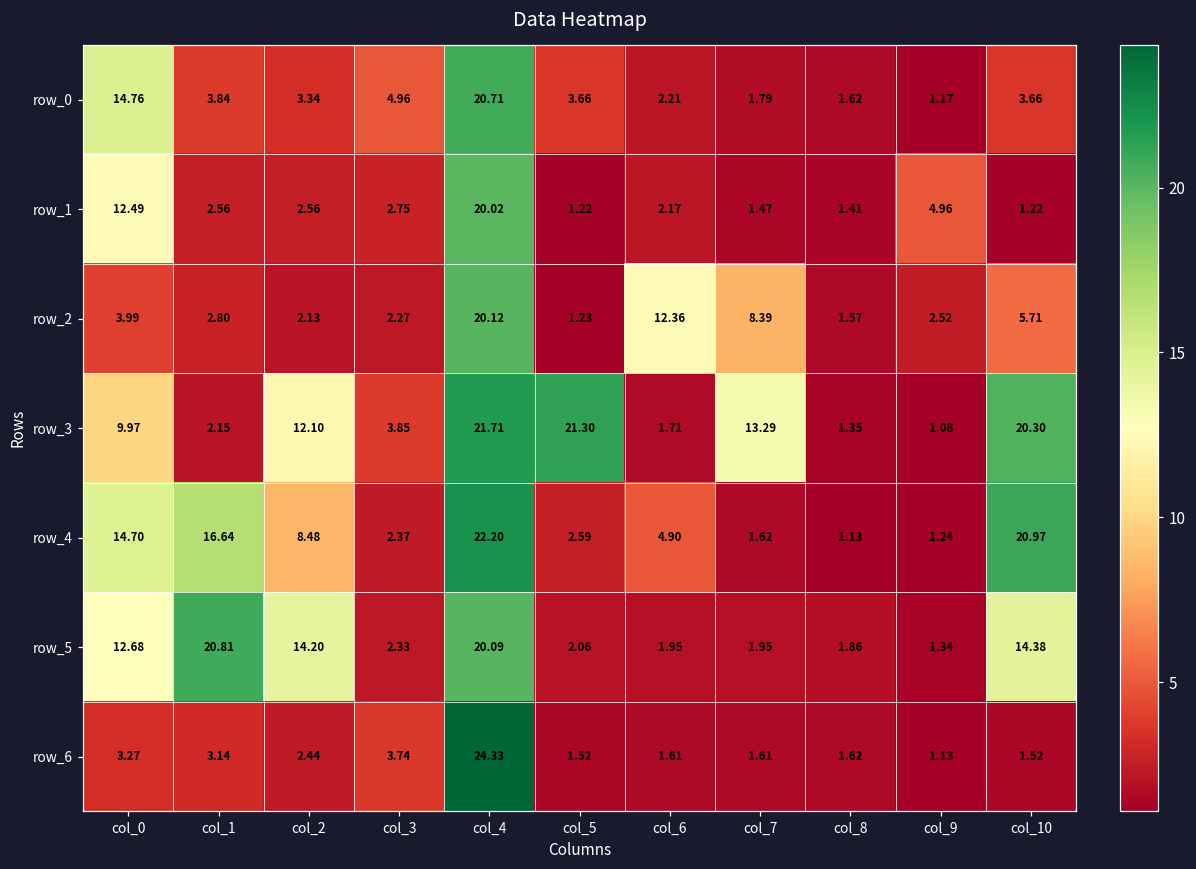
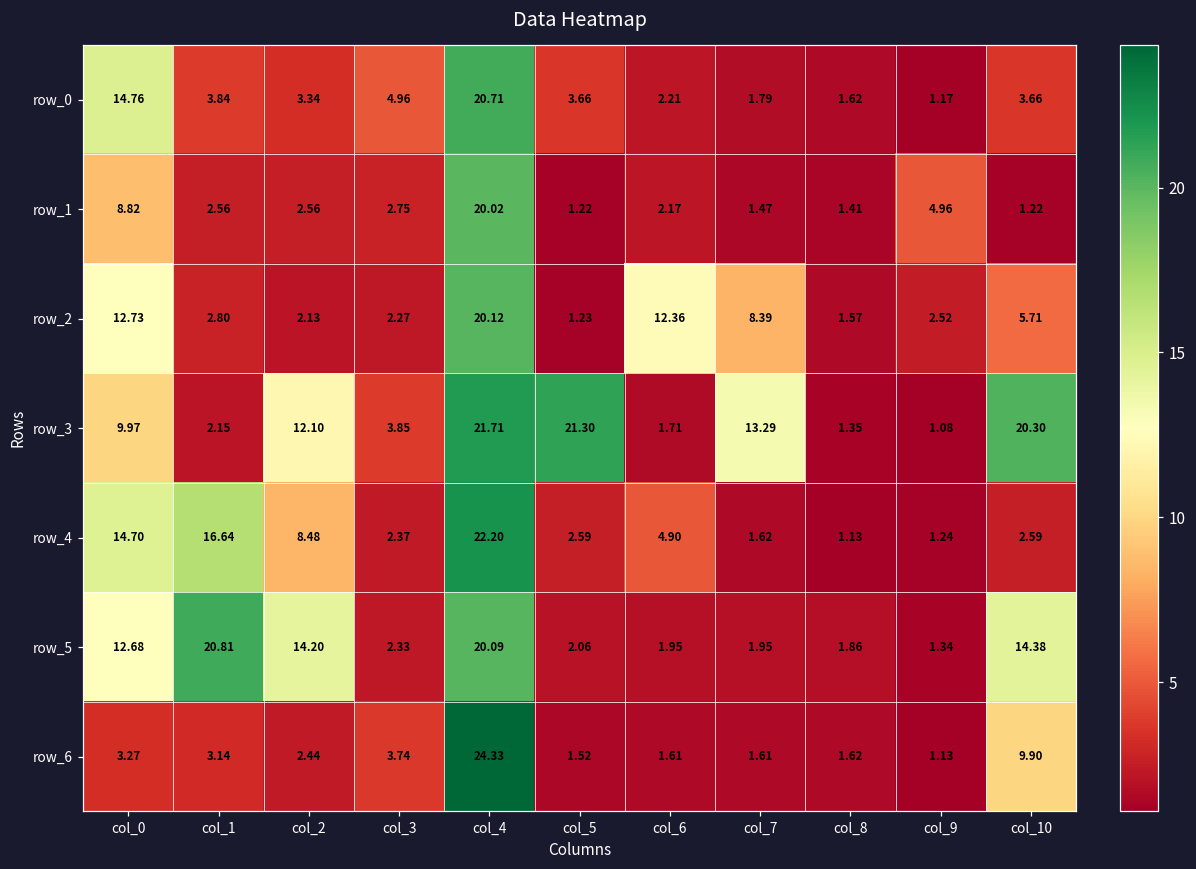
row_1, col_0: 12.49 -> 8.82
row_2, col_0: 3.99 -> 12.73
row_4, col_10: 20.97 -> 2.59
row_6, col_10: 1.52 -> 9.90
